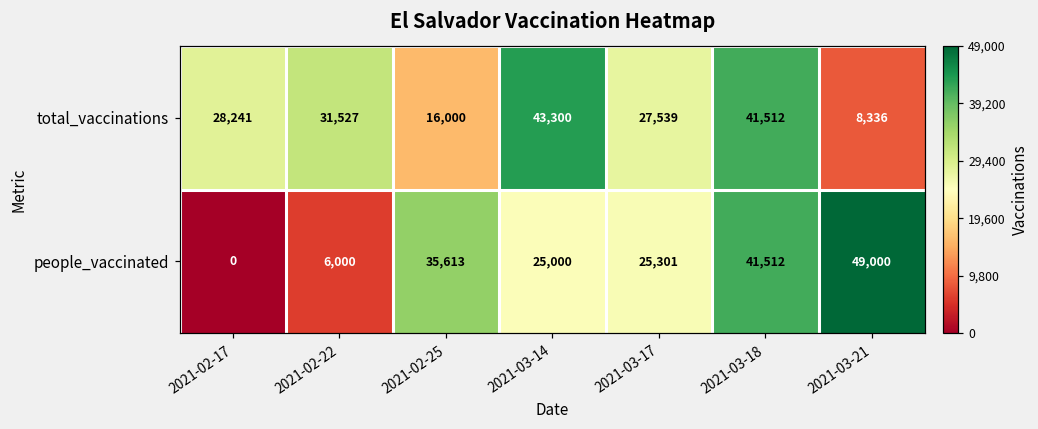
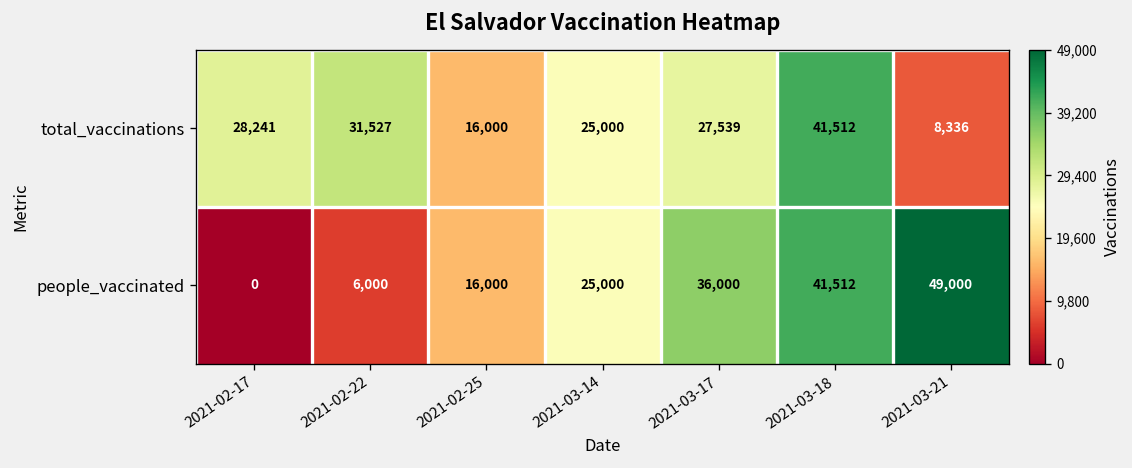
total_vaccinations, 2021-03-14: 43,300 -> 25,000
people_vaccinated, 2021-02-25: 35,613 -> 16,000
people_vaccinated, 2021-03-17: 25,301 -> 36,000
